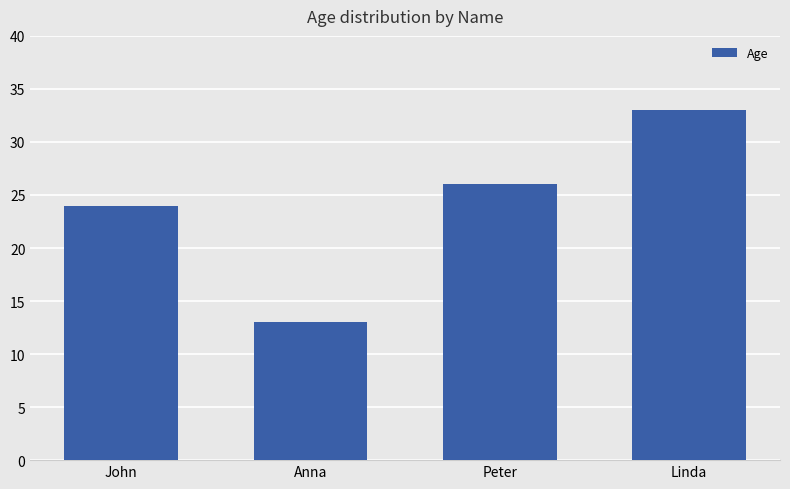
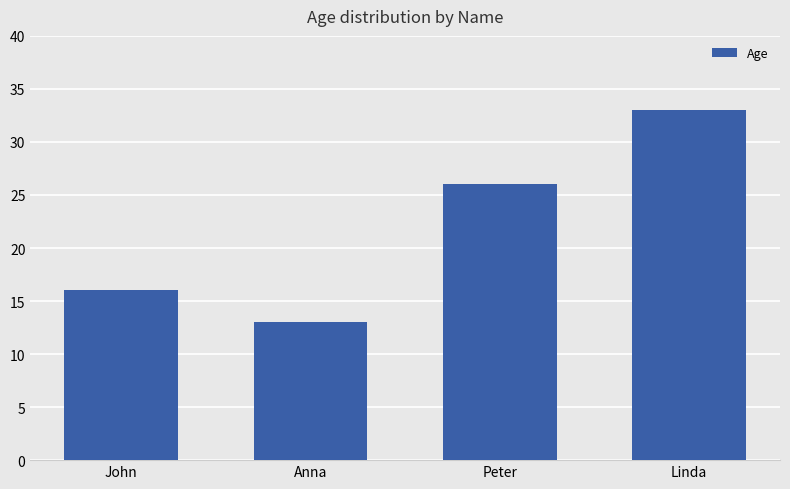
John: 24 -> 16
